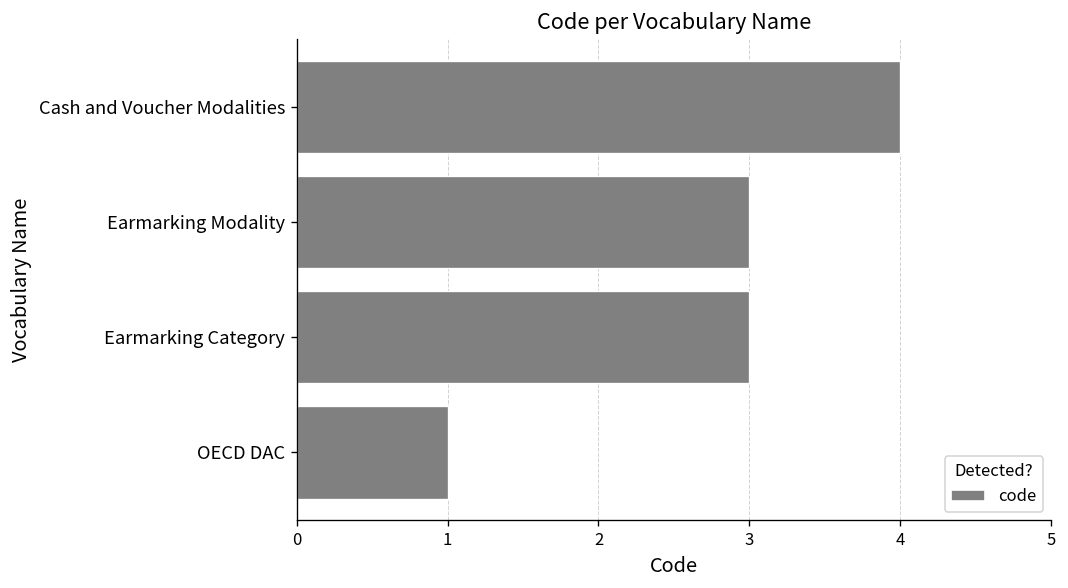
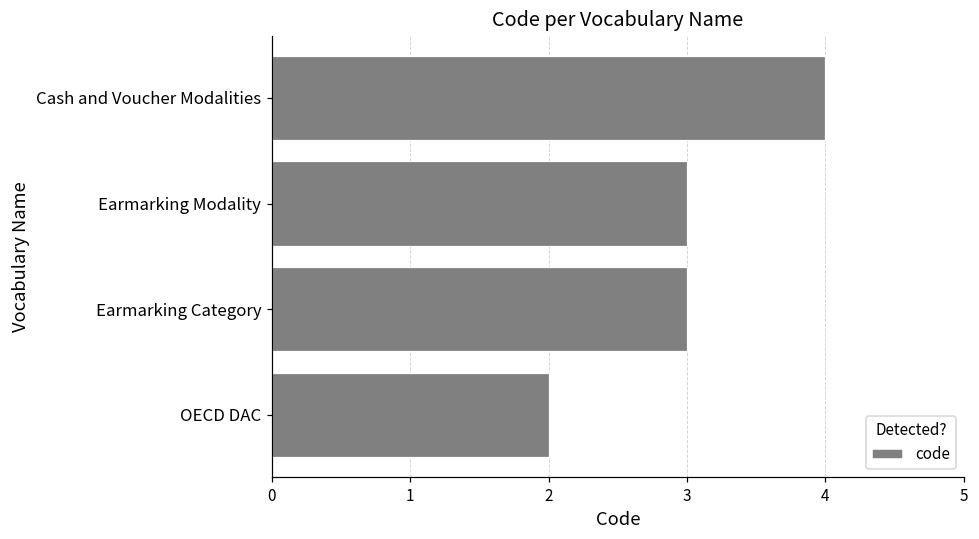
OECD DAC: 1 -> 2
